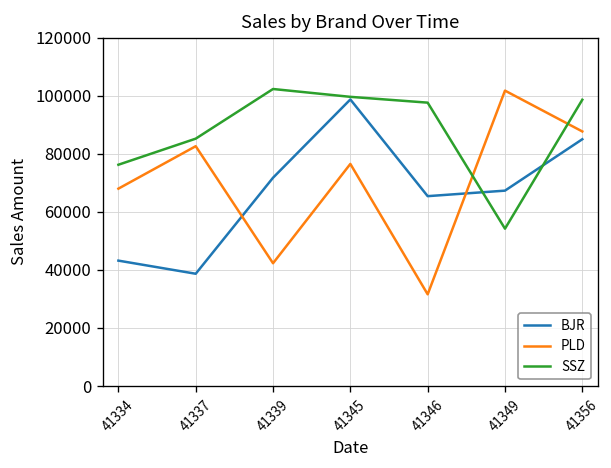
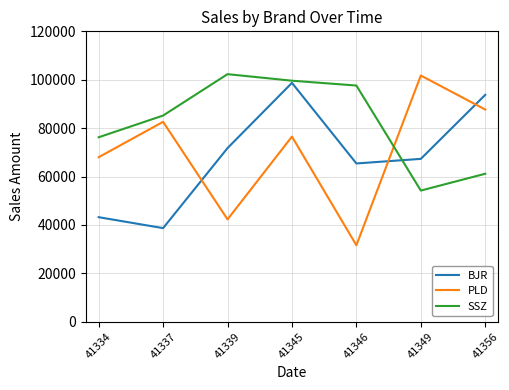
BJR, 41356: 85000 -> 94000
SSZ, 41356: 99000 -> 61000
